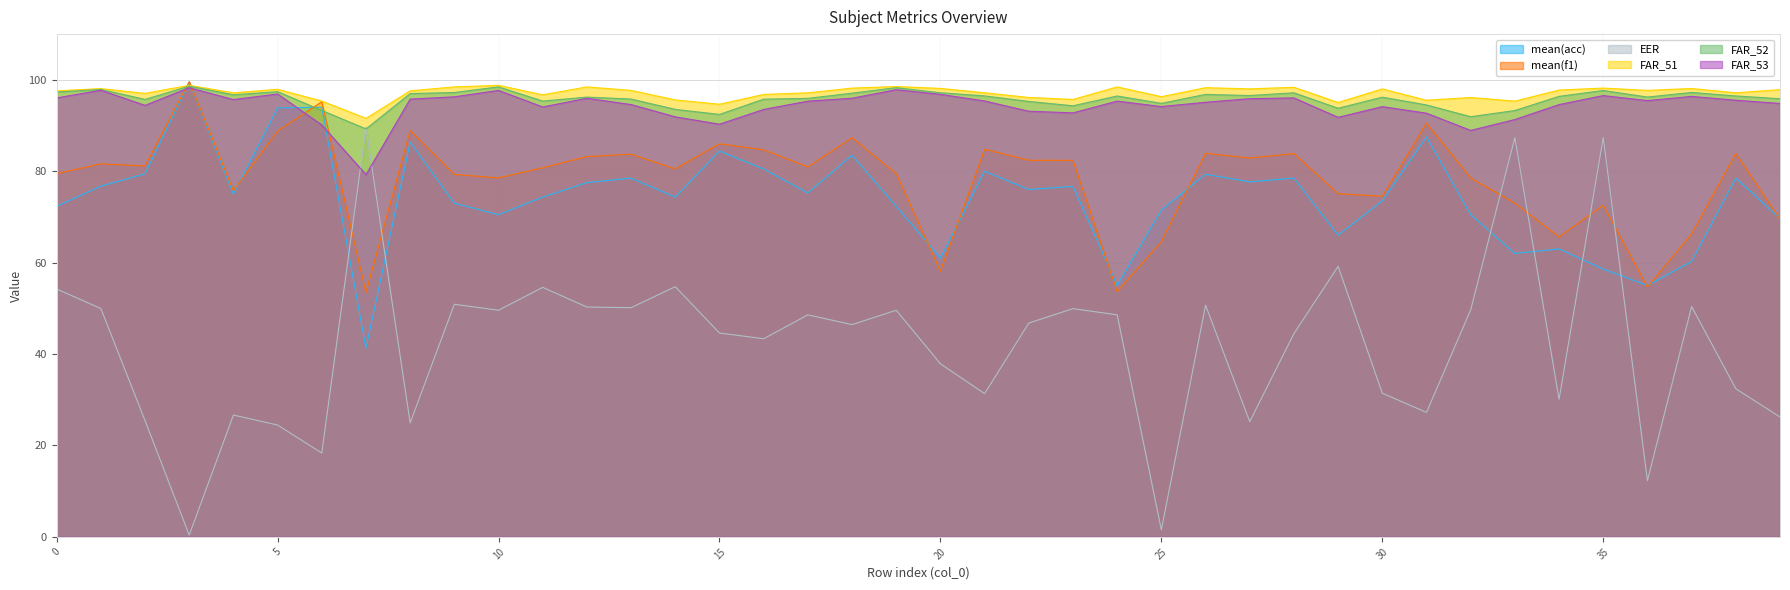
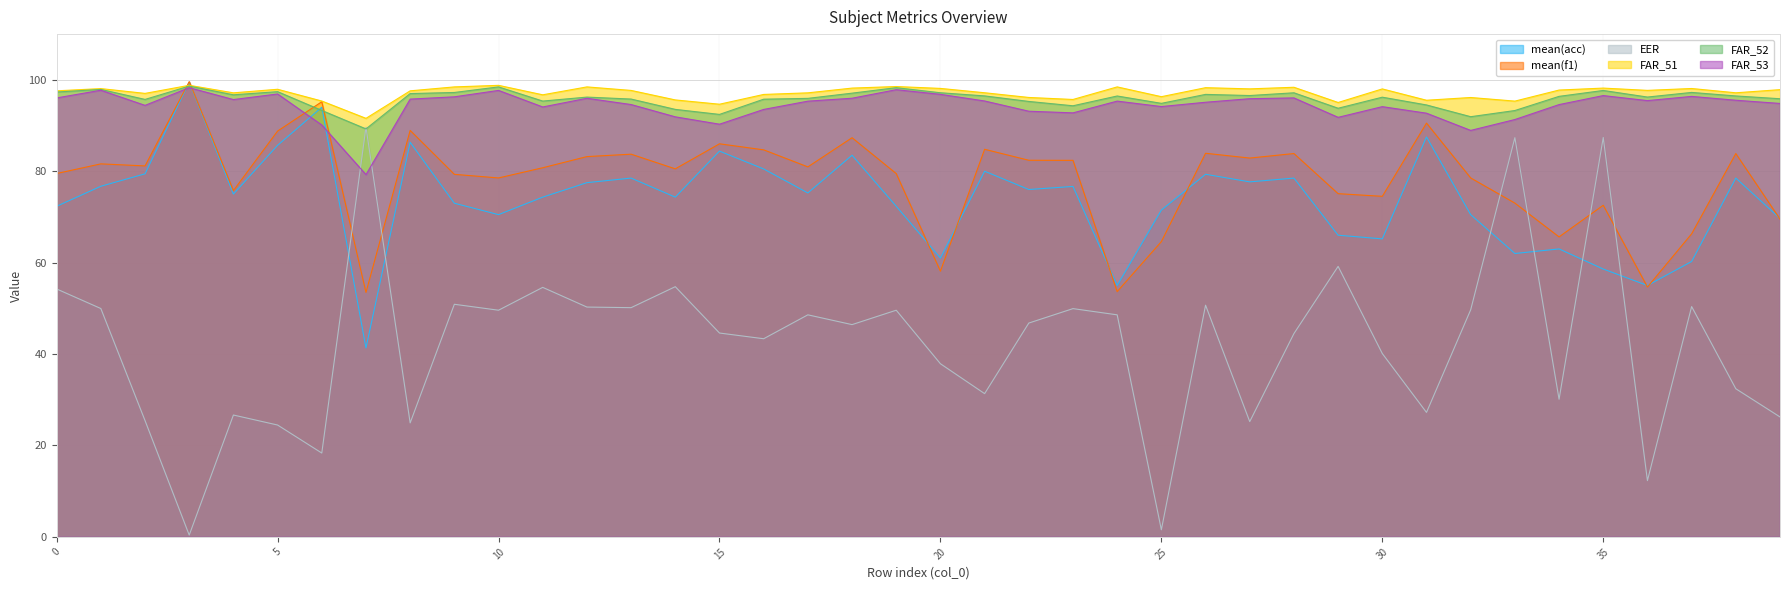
mean(acc), 5: 94 -> 86
mean(acc), 30: 74 -> 65
EER, 30: 31 -> 40
